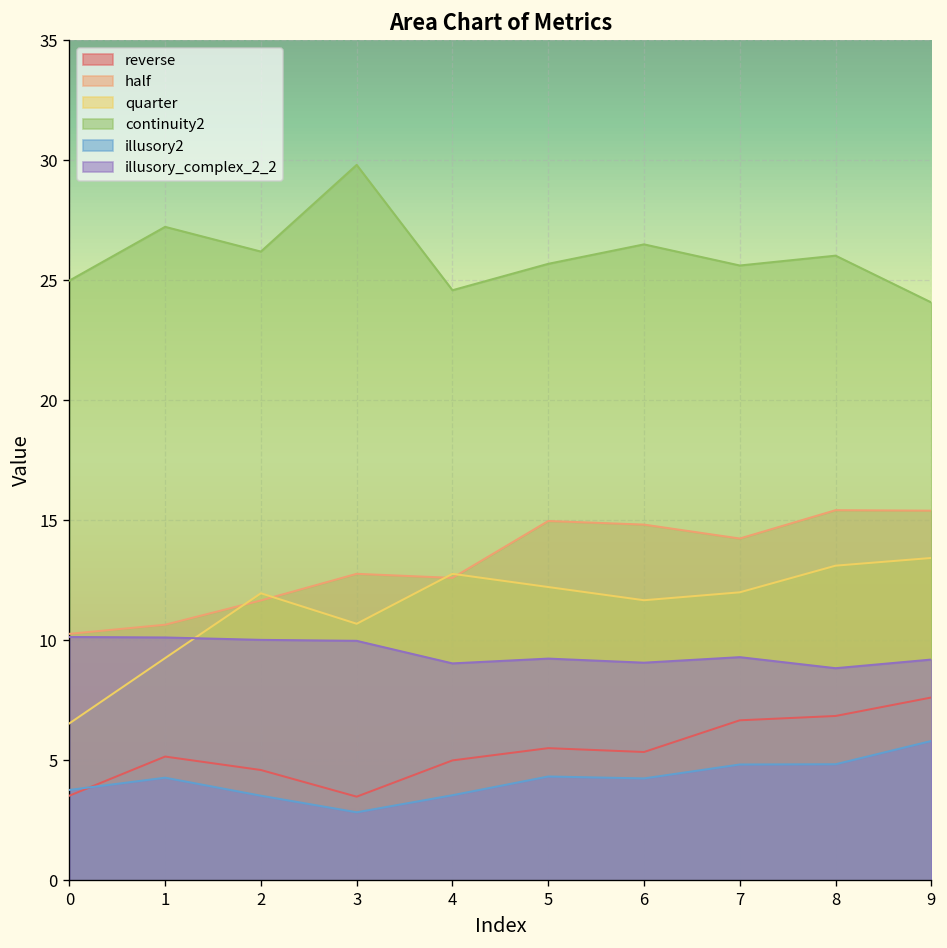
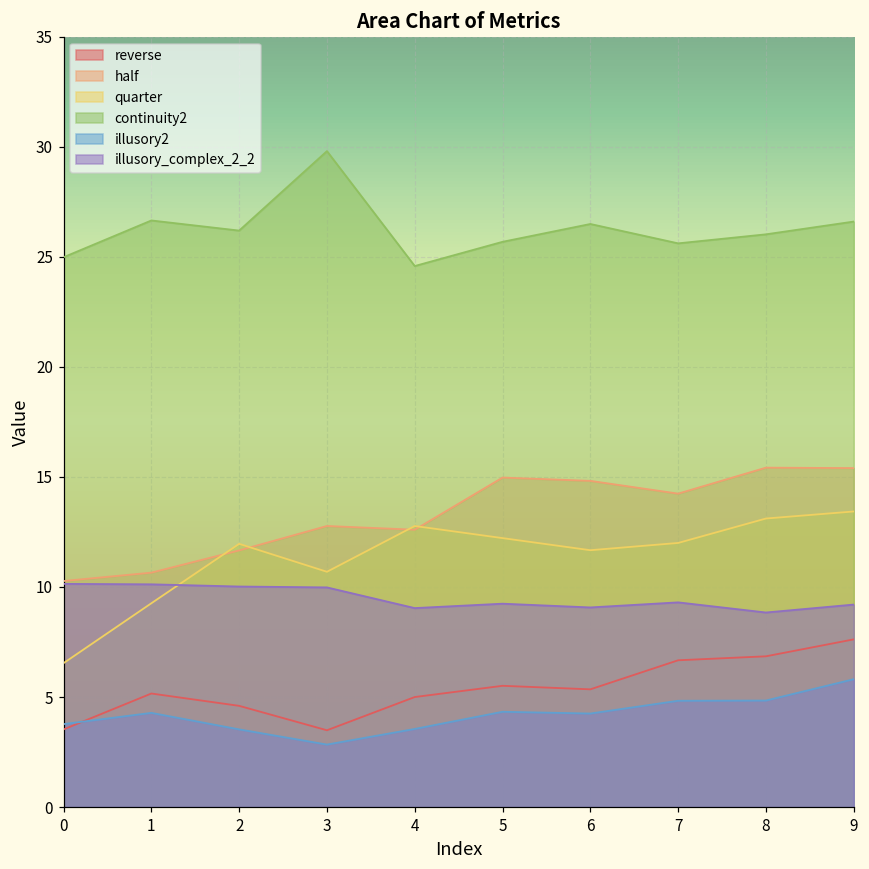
continuity2, 1: 27.2 -> 26.7
continuity2, 9: 24.1 -> 26.6
